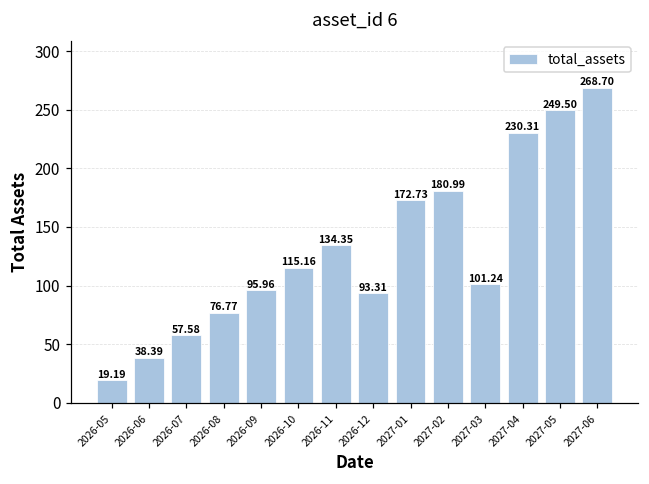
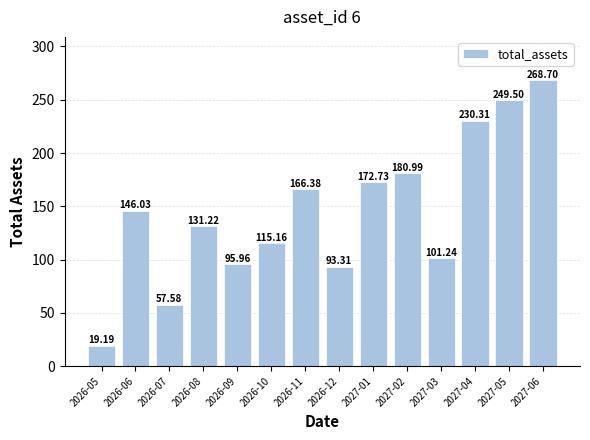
2026-06: 38.39 -> 146.03
2026-08: 76.77 -> 131.22
2026-11: 134.35 -> 166.38
